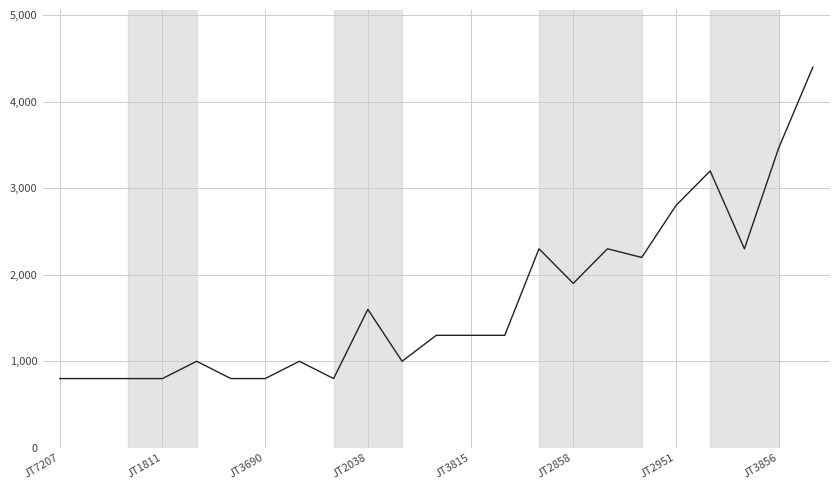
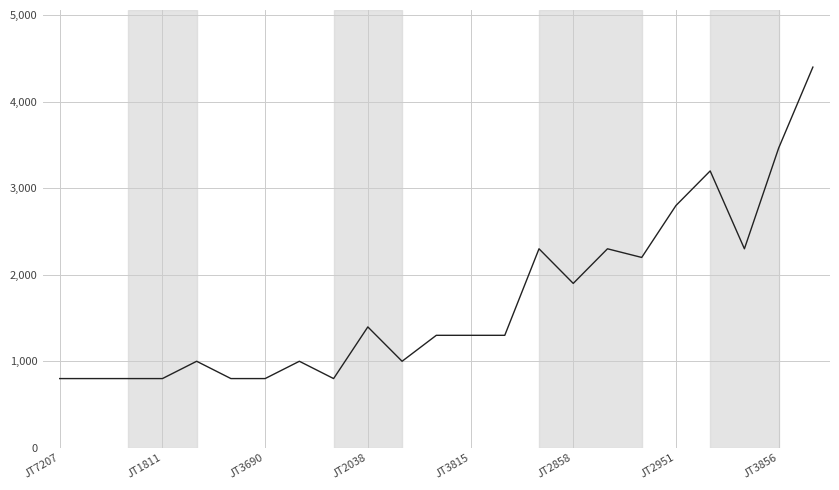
JT2038: 1,600 -> 1,400
